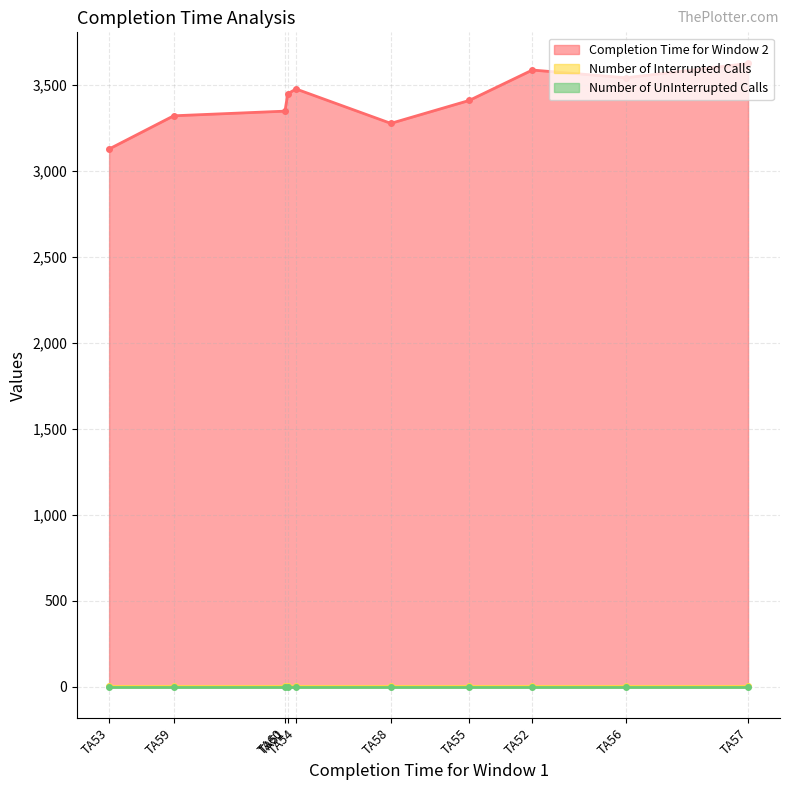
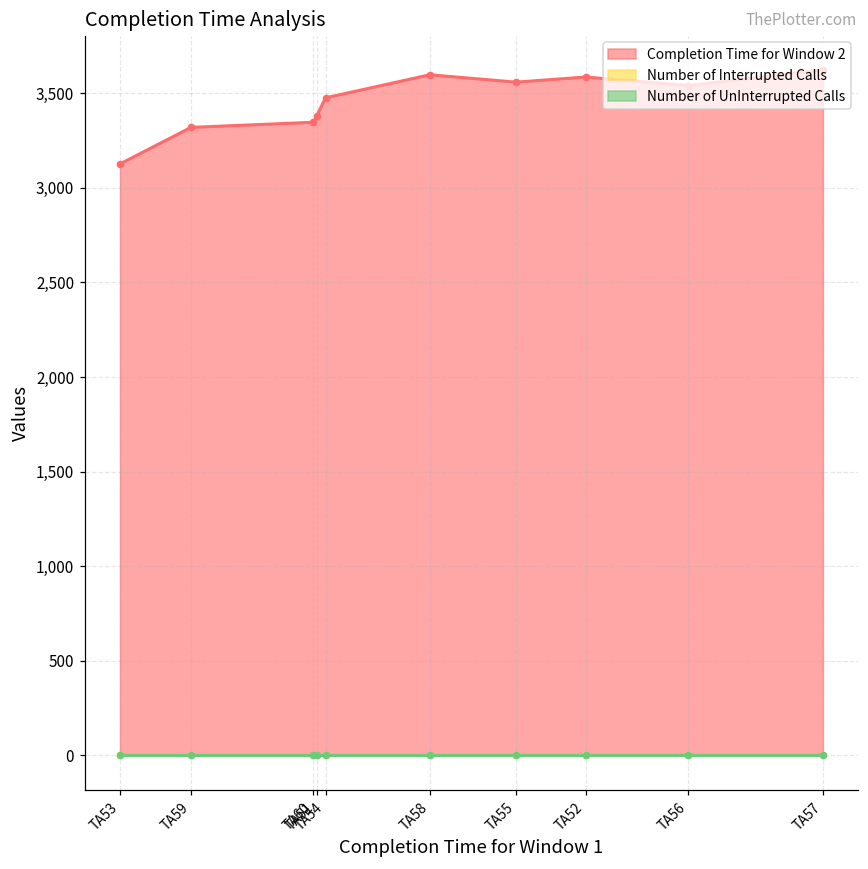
Completion Time for Window 2, TA51: 3,450 -> 3,380
Completion Time for Window 2, TA58: 3,280 -> 3,600
Completion Time for Window 2, TA55: 3,410 -> 3,560
